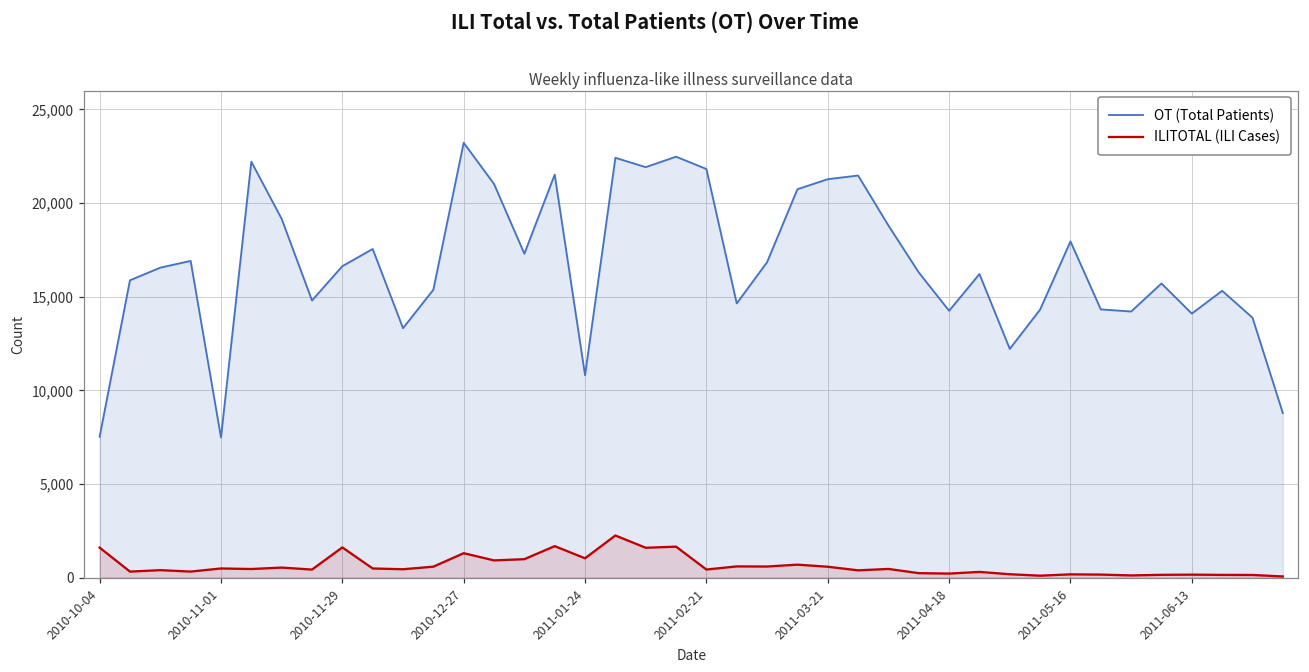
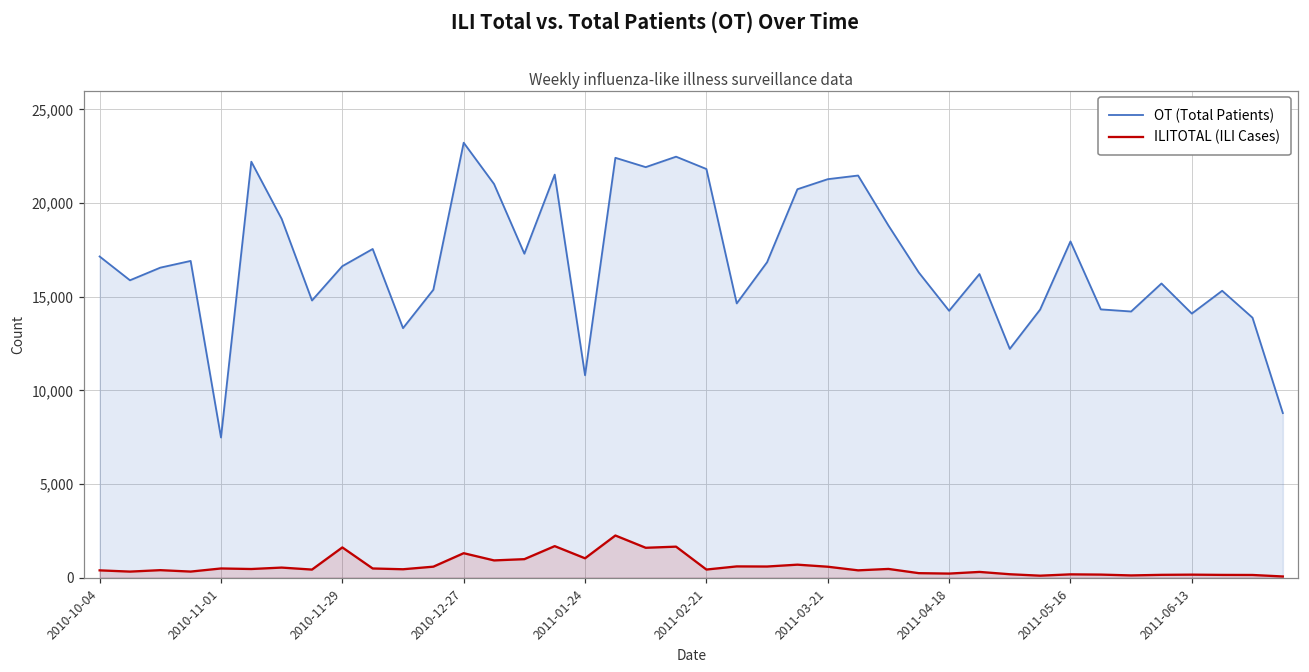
OT (Total Patients), 2010-10-04: 7,500 -> 17,100
ILITOTAL (ILI Cases), 2010-10-04: 1,600 -> 400
